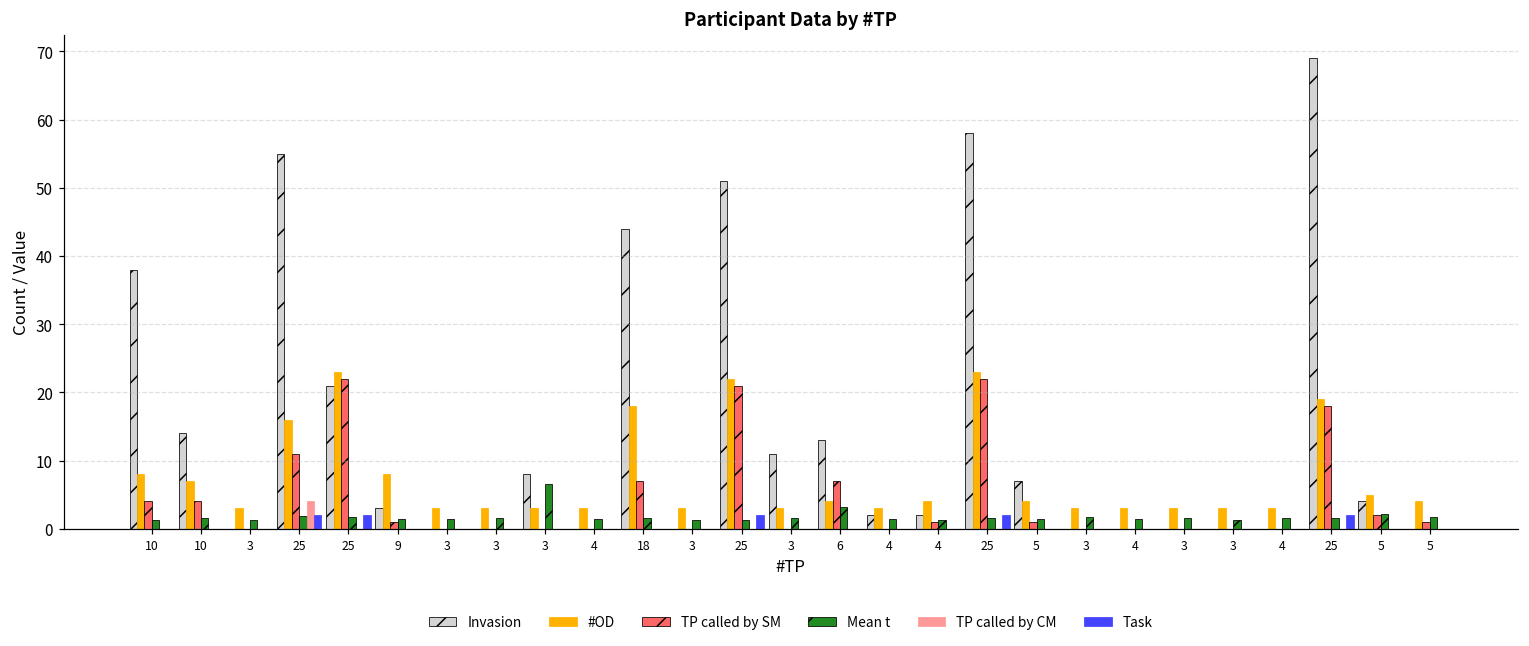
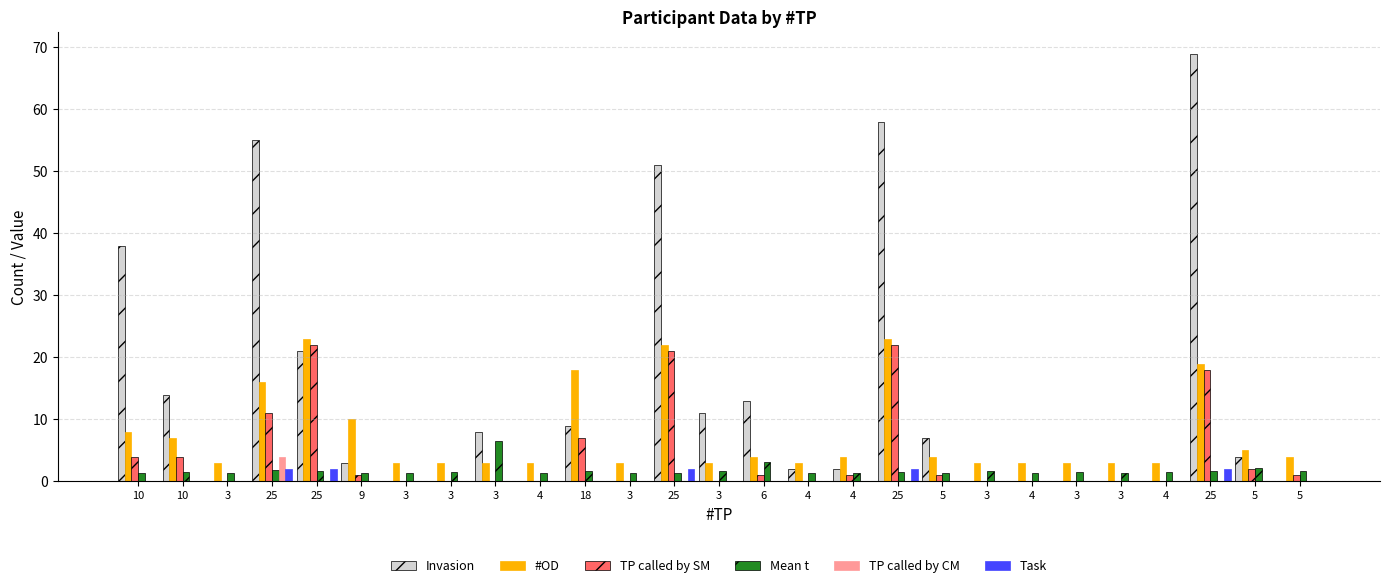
#OD, 9: 8 -> 10
Invasion, 18: 44 -> 9
TP called by SM, 6: 7 -> 1
